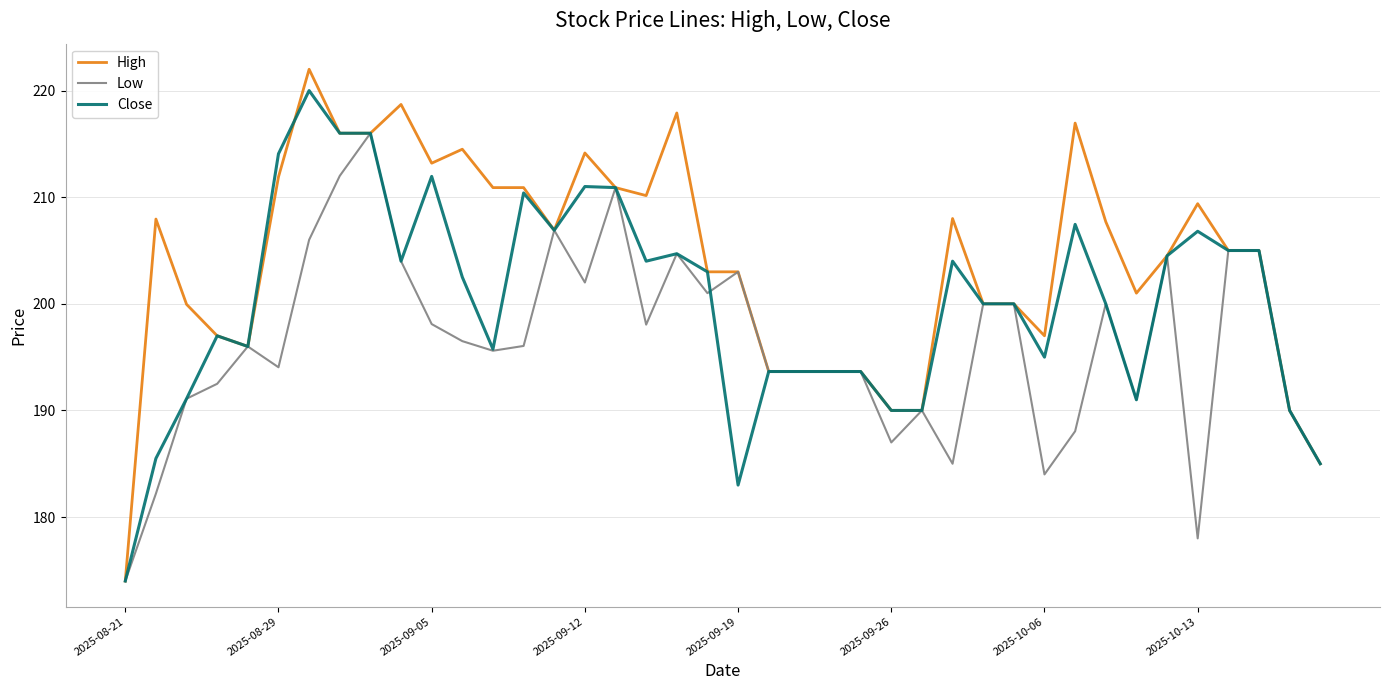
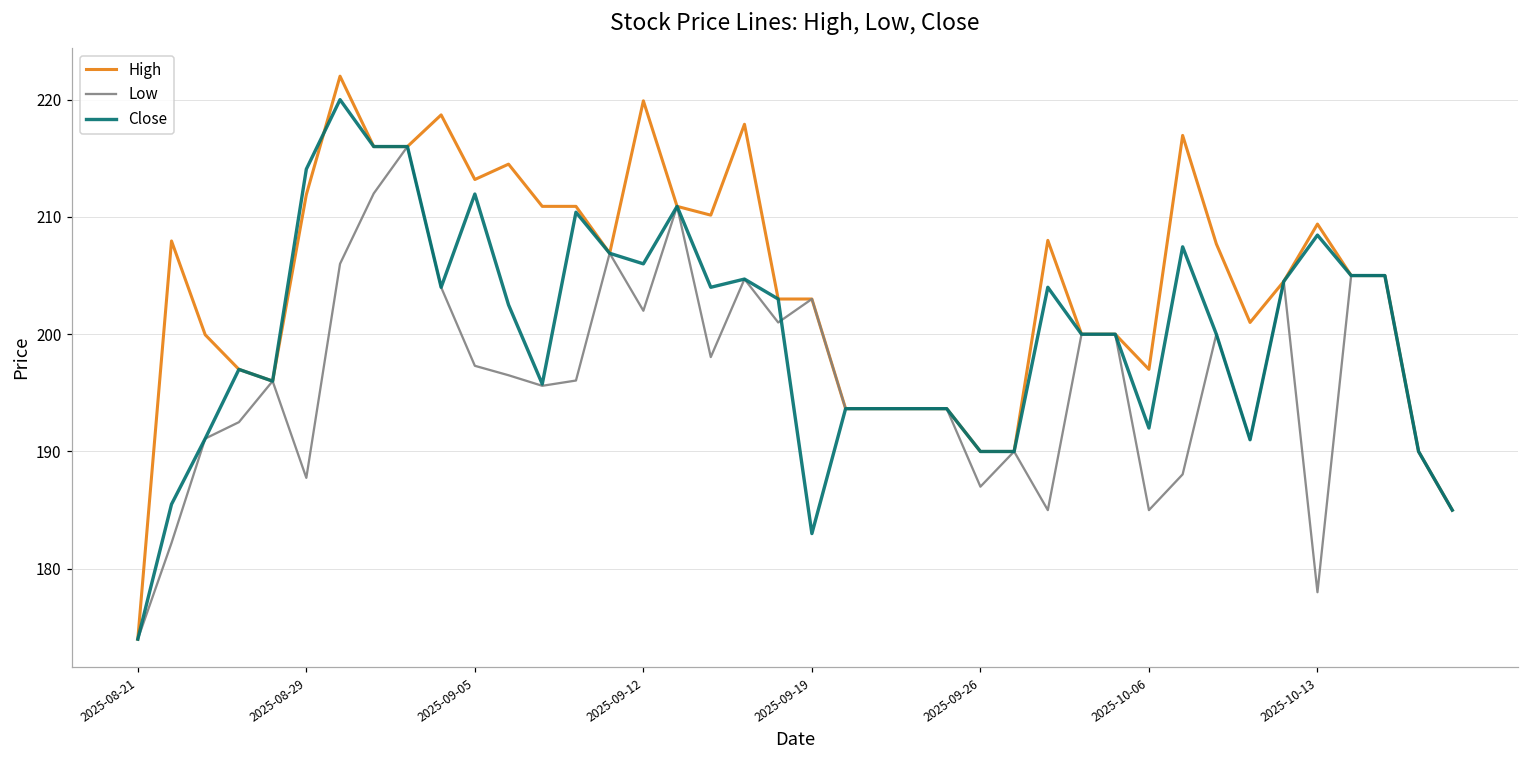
Low, 2025-08-29: 194.1 -> 187.8
Low, 2025-09-05: 198.1 -> 197.3
High, 2025-09-12: 214.1 -> 219.9
Close, 2025-09-12: 211 -> 206
Low, 2025-10-06: 184 -> 185
Close, 2025-10-06: 195 -> 192
Close, 2025-10-13: 206.8 -> 208.4
